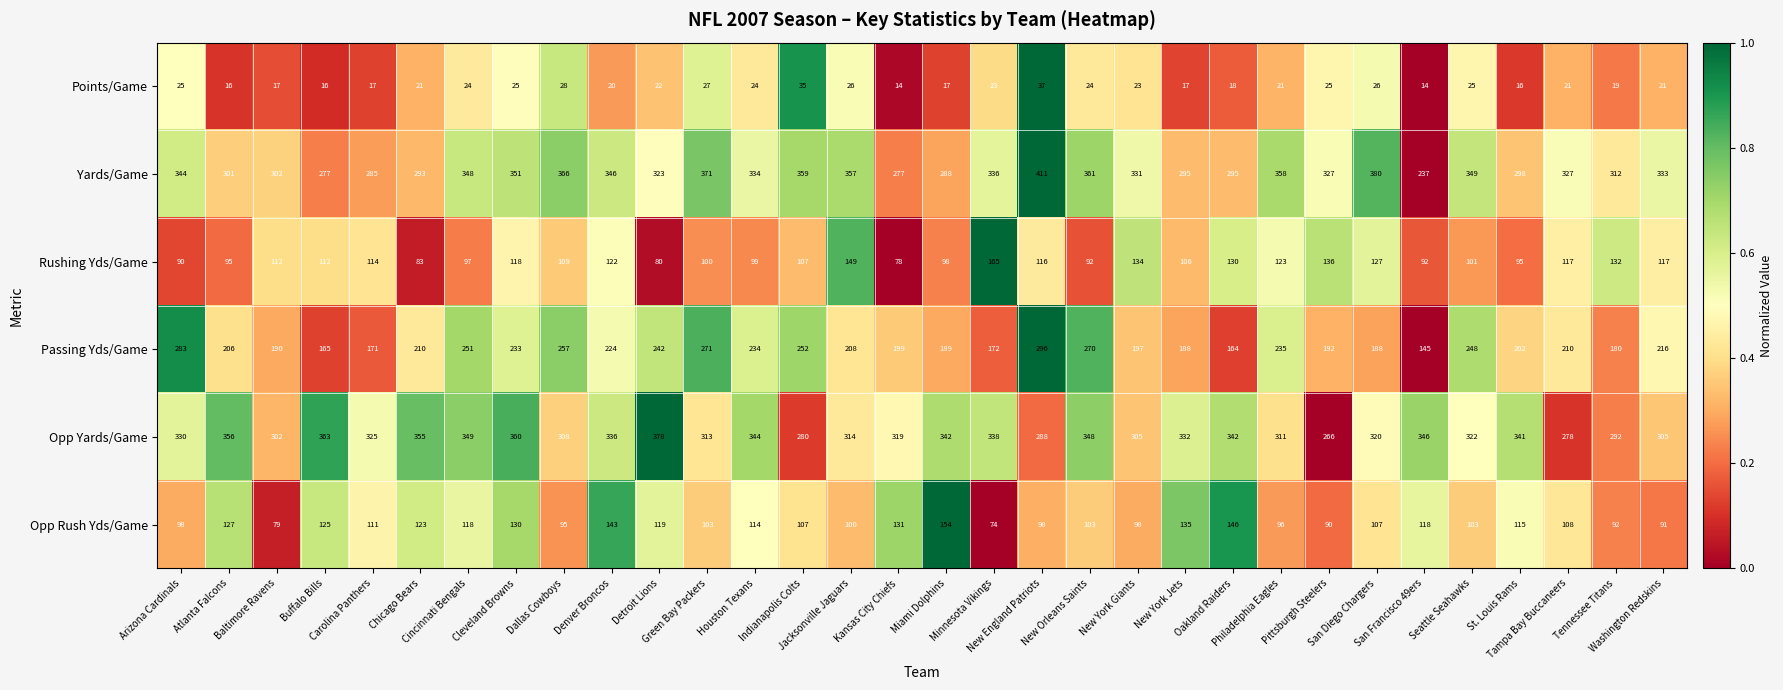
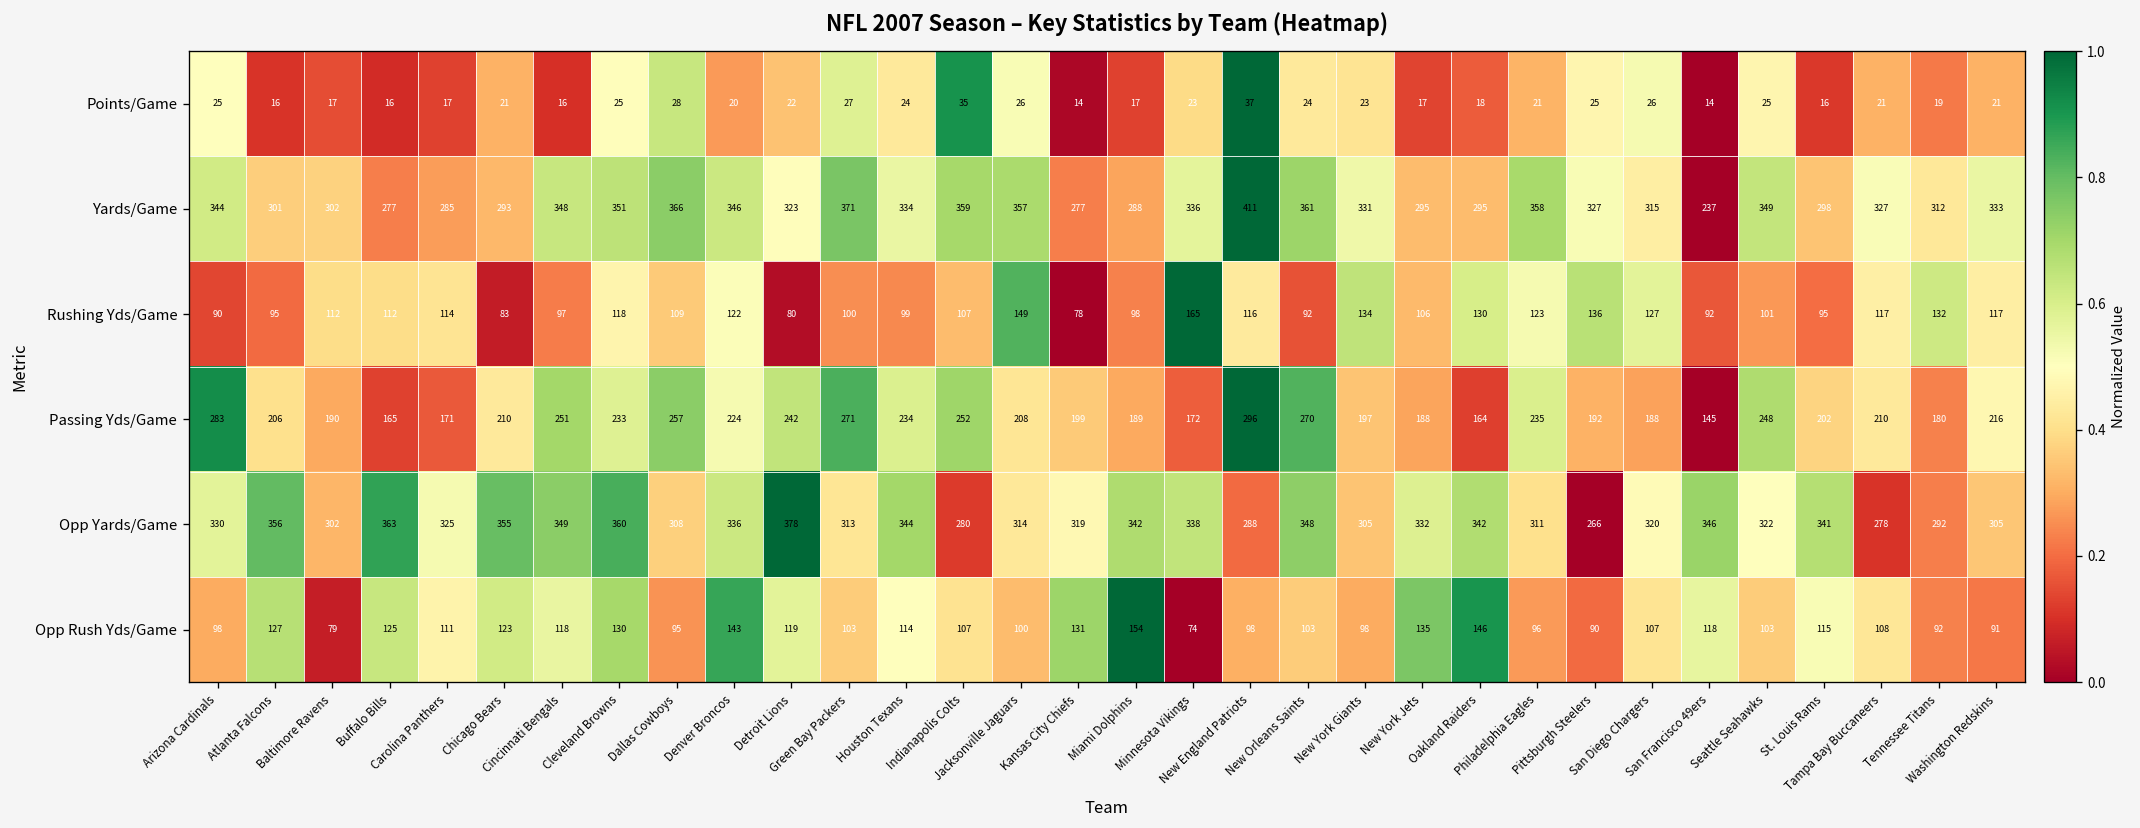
Points/Game, Cincinnati Bengals: 24 -> 16
Yards/Game, San Diego Chargers: 380 -> 315
